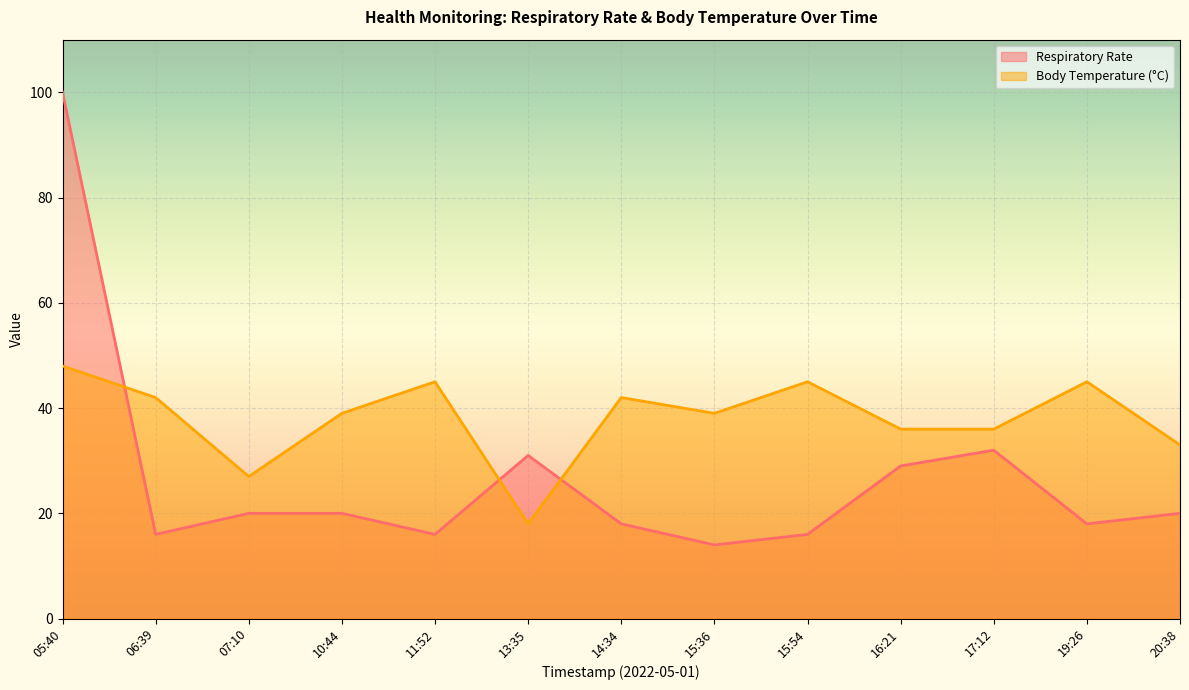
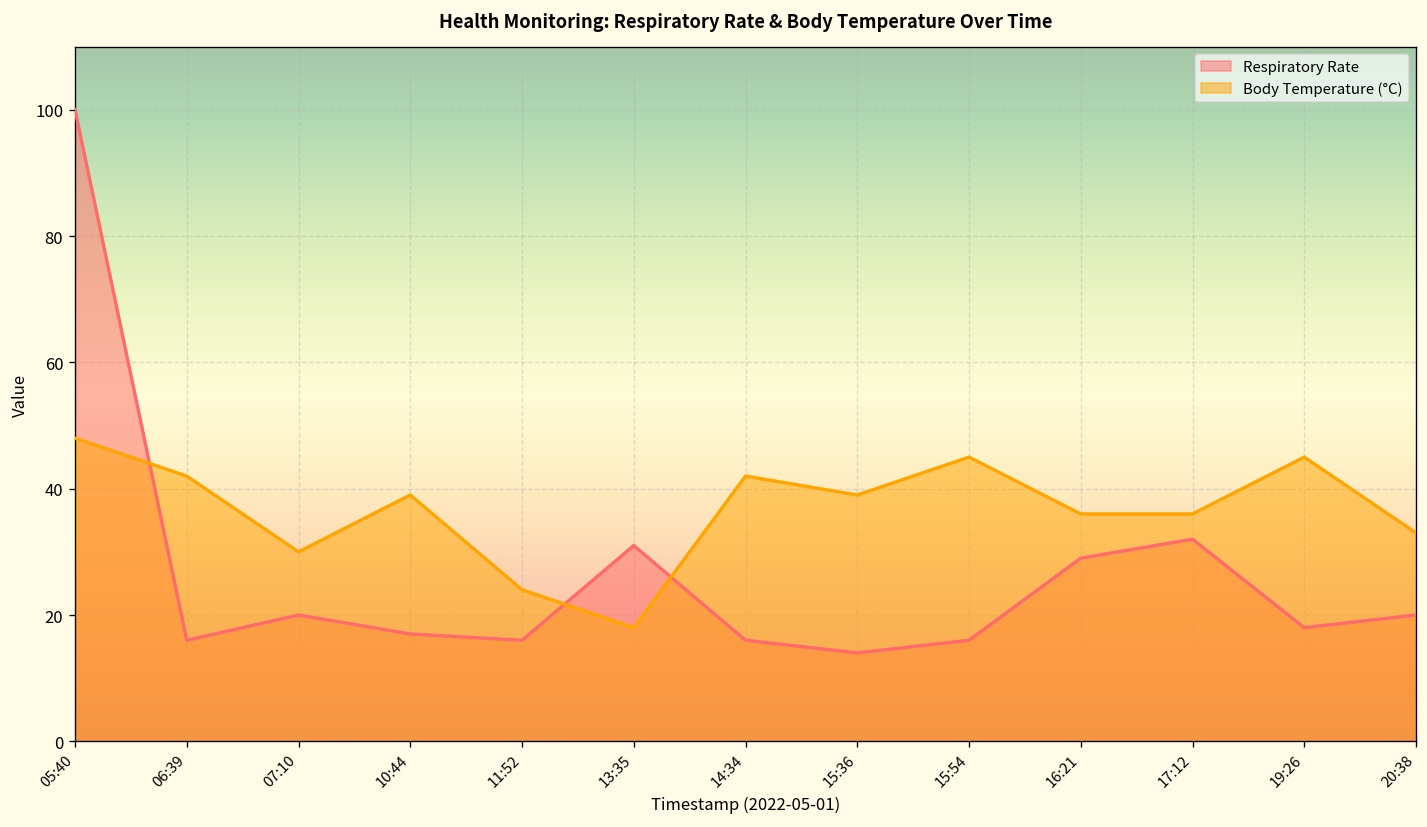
Body Temperature (°C), 07:10: 27 -> 30
Respiratory Rate, 10:44: 20 -> 17
Body Temperature (°C), 11:52: 45 -> 24
Respiratory Rate, 14:34: 18 -> 16
